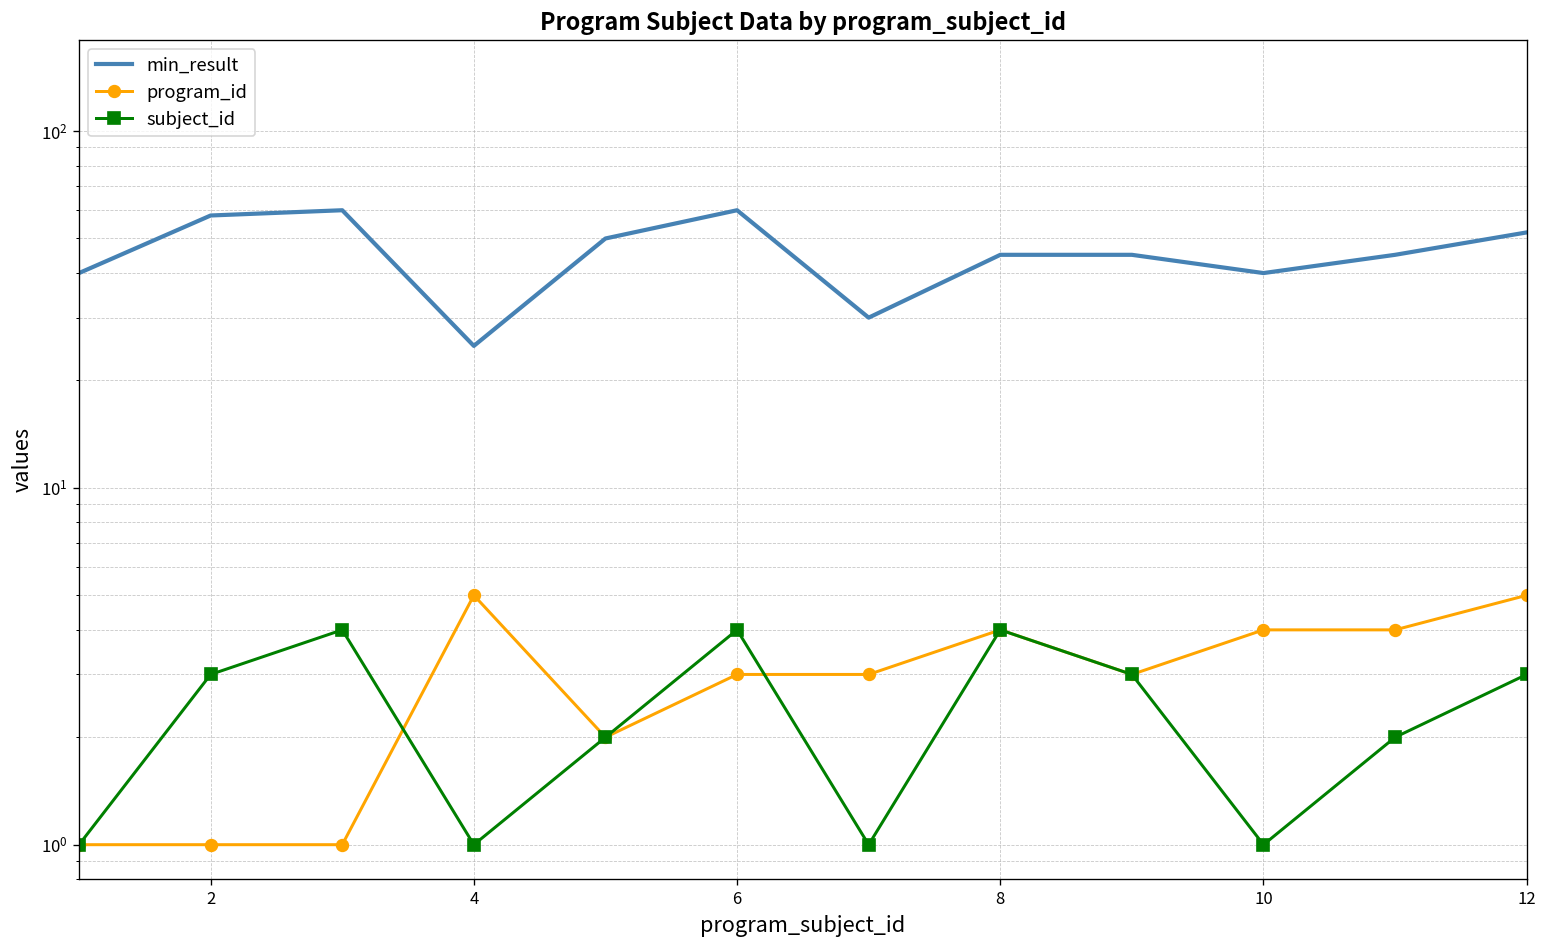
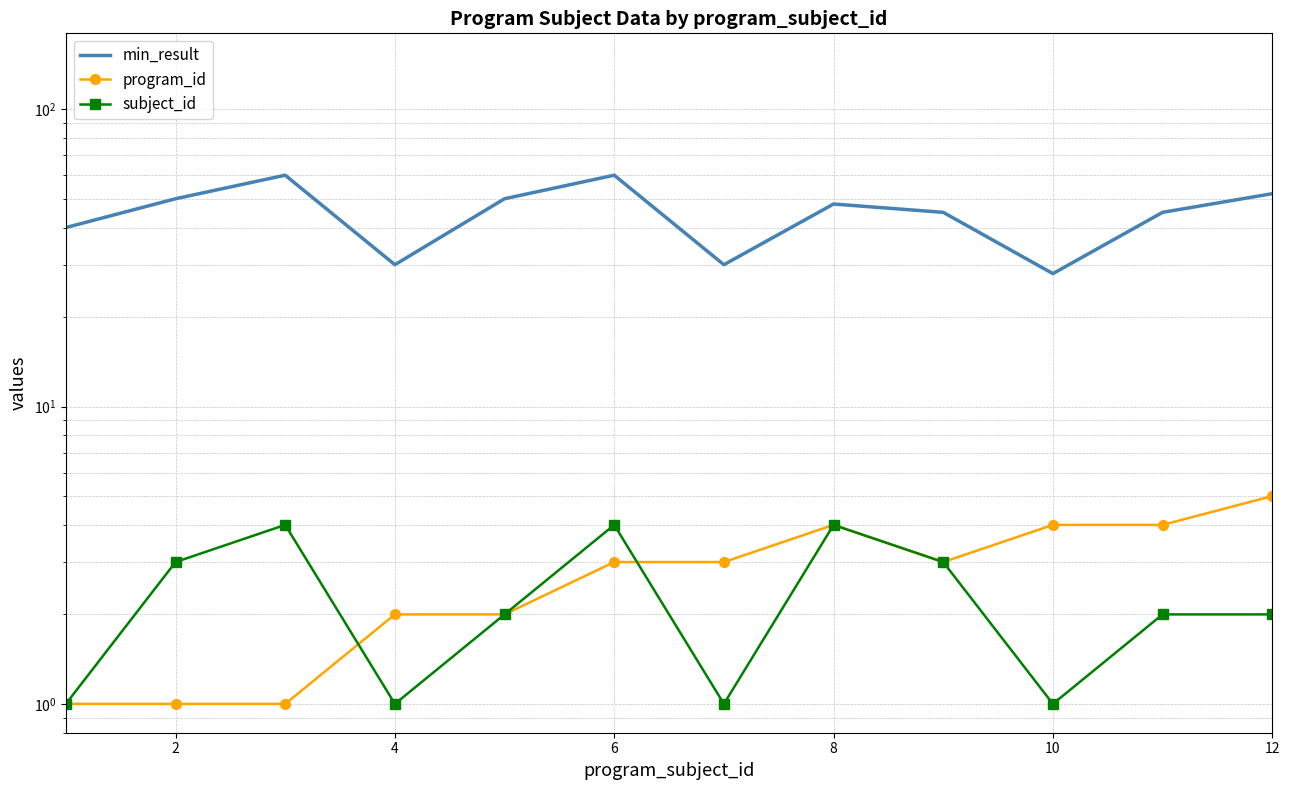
min_result, 2: 58 -> 50
min_result, 4: 25 -> 30
program_id, 4: 5 -> 2
min_result, 8: 45 -> 48
min_result, 10: 40 -> 28
subject_id, 12: 3 -> 2
